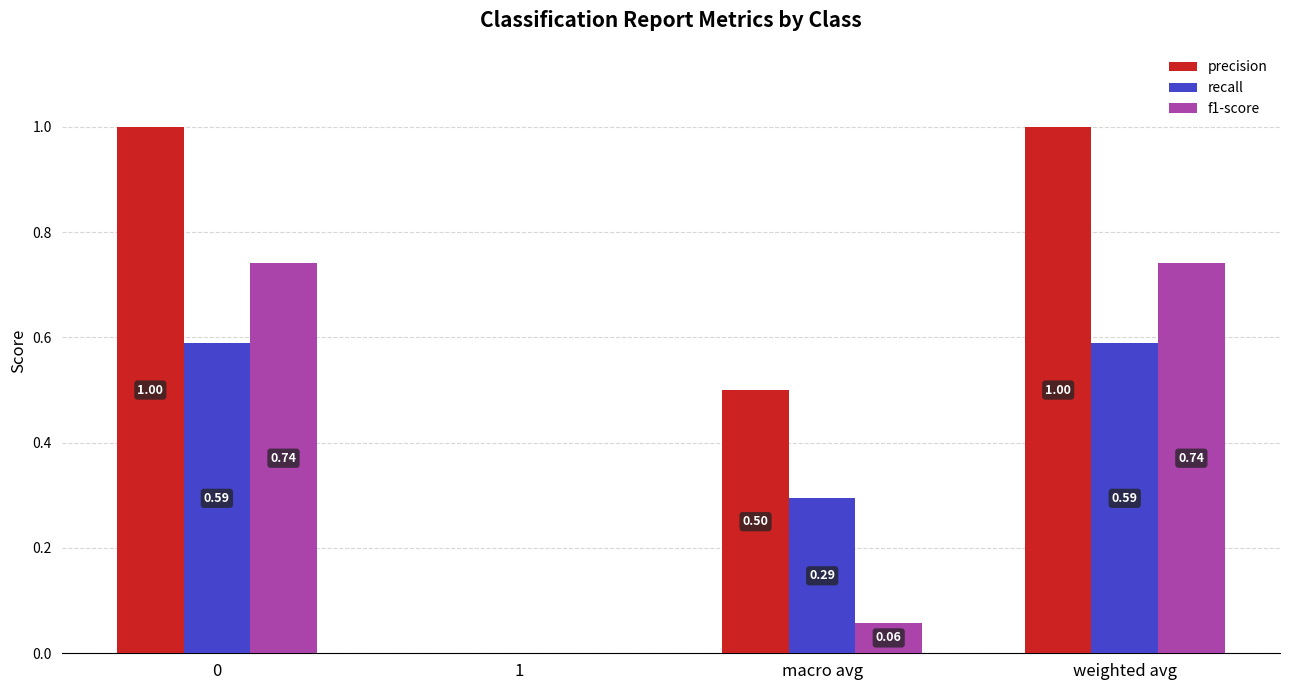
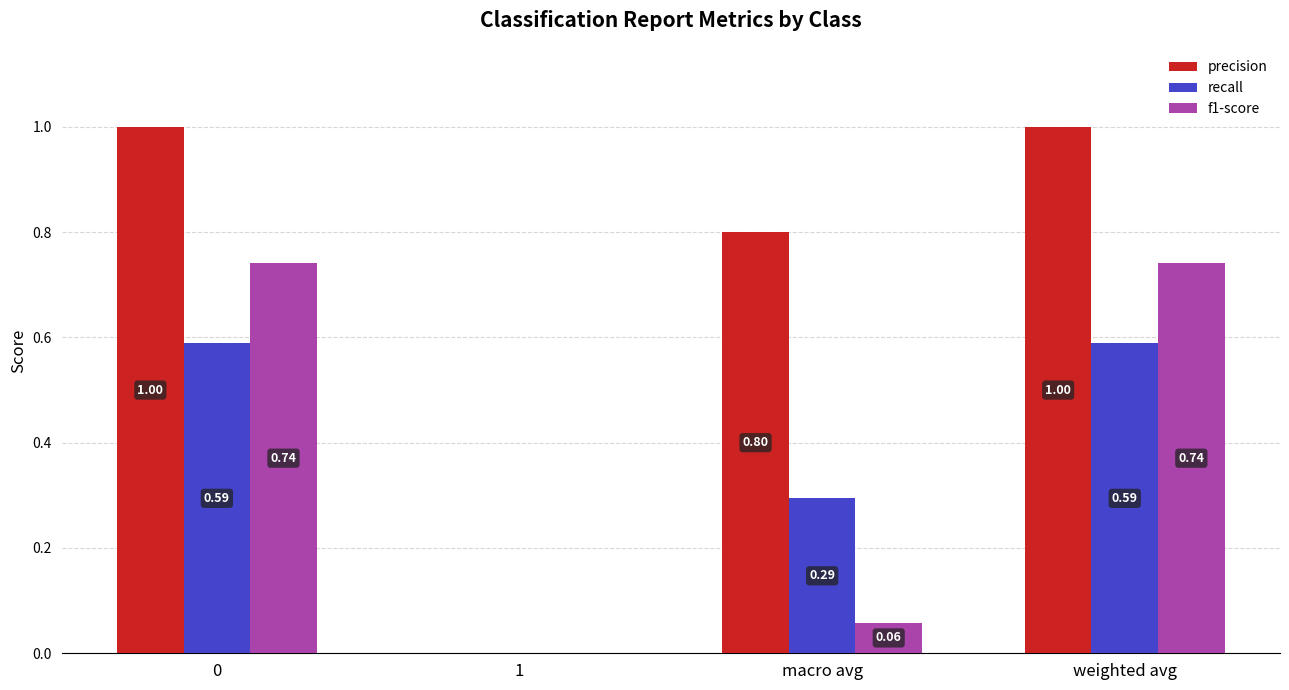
precision, macro avg: 0.50 -> 0.80
